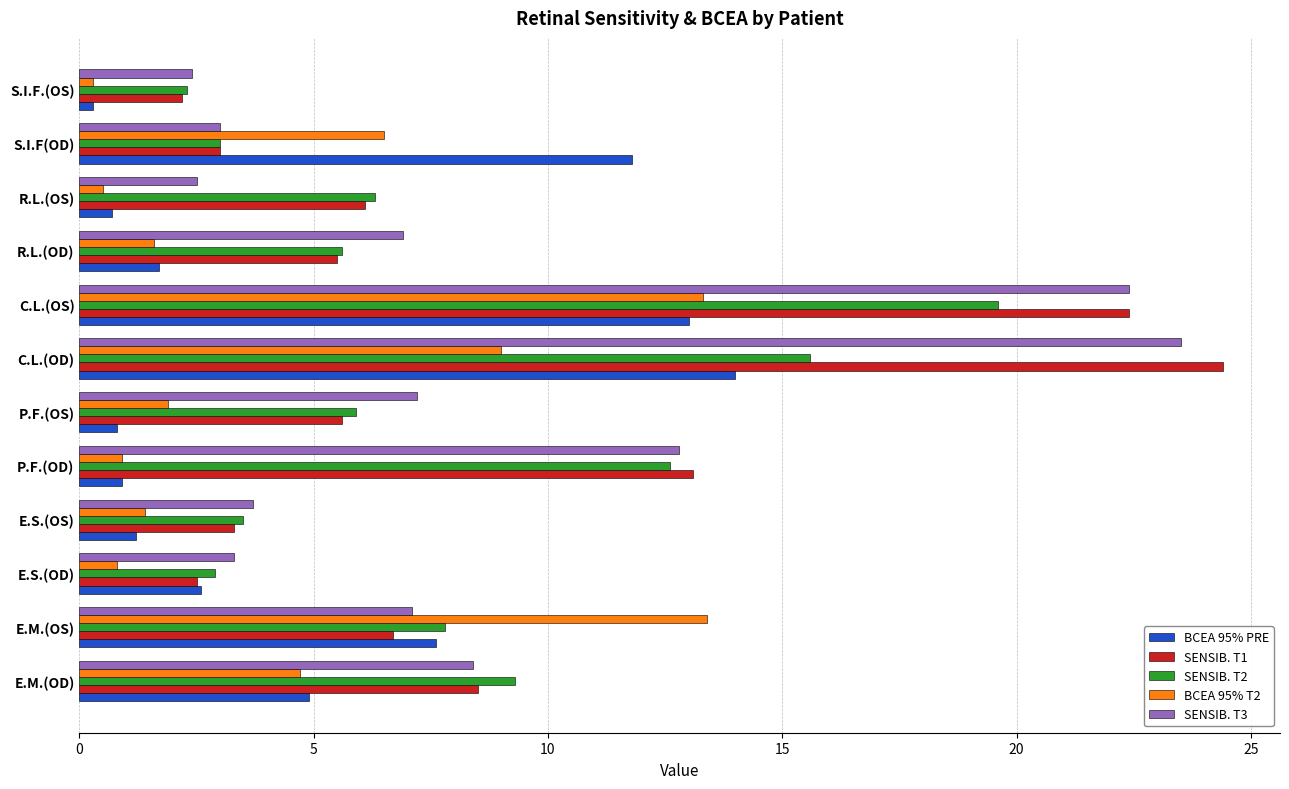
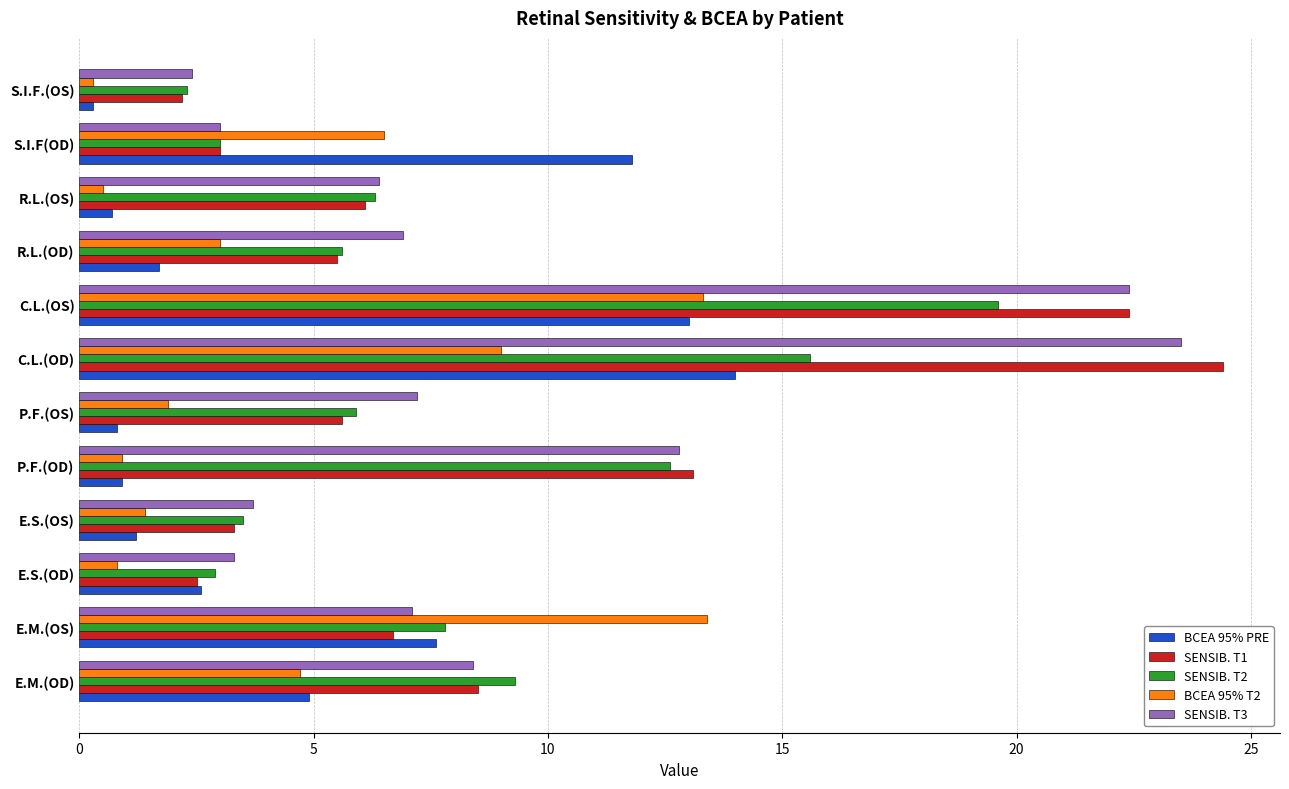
SENSIB. T3, R.L.(OS): 2.5 -> 6.4
BCEA 95% T2, R.L.(OD): 1.6 -> 3.0
